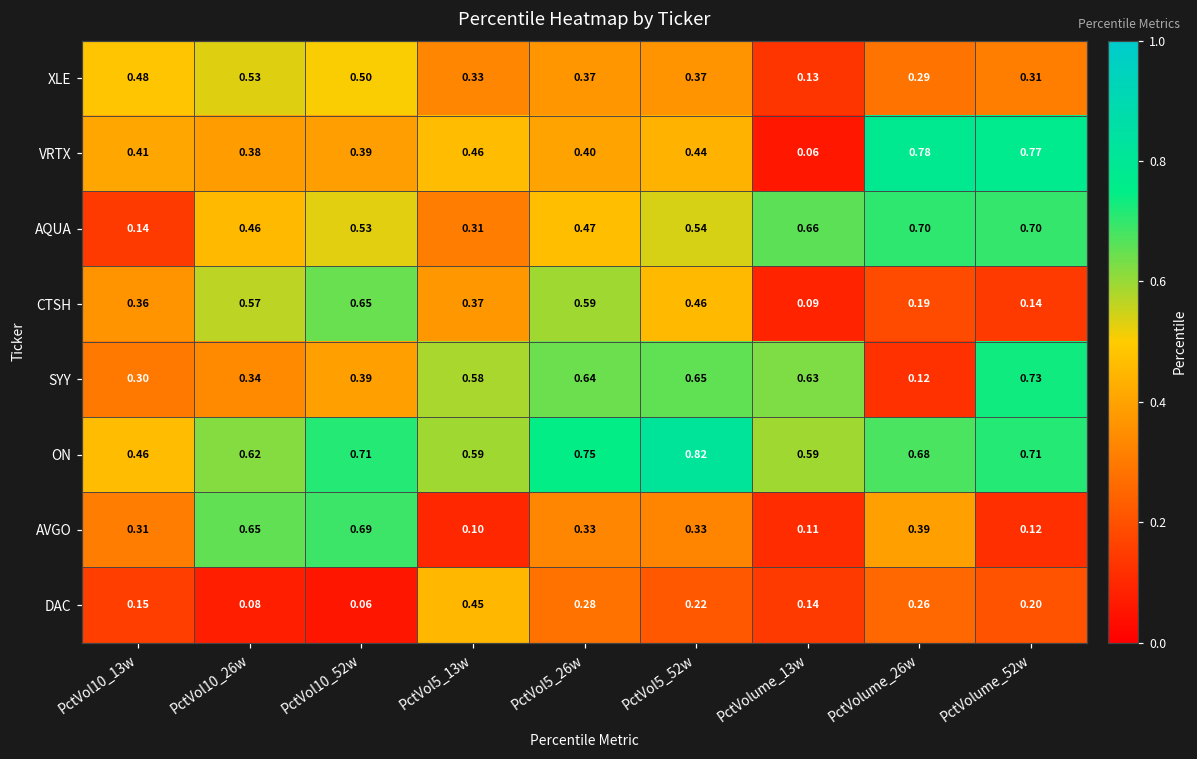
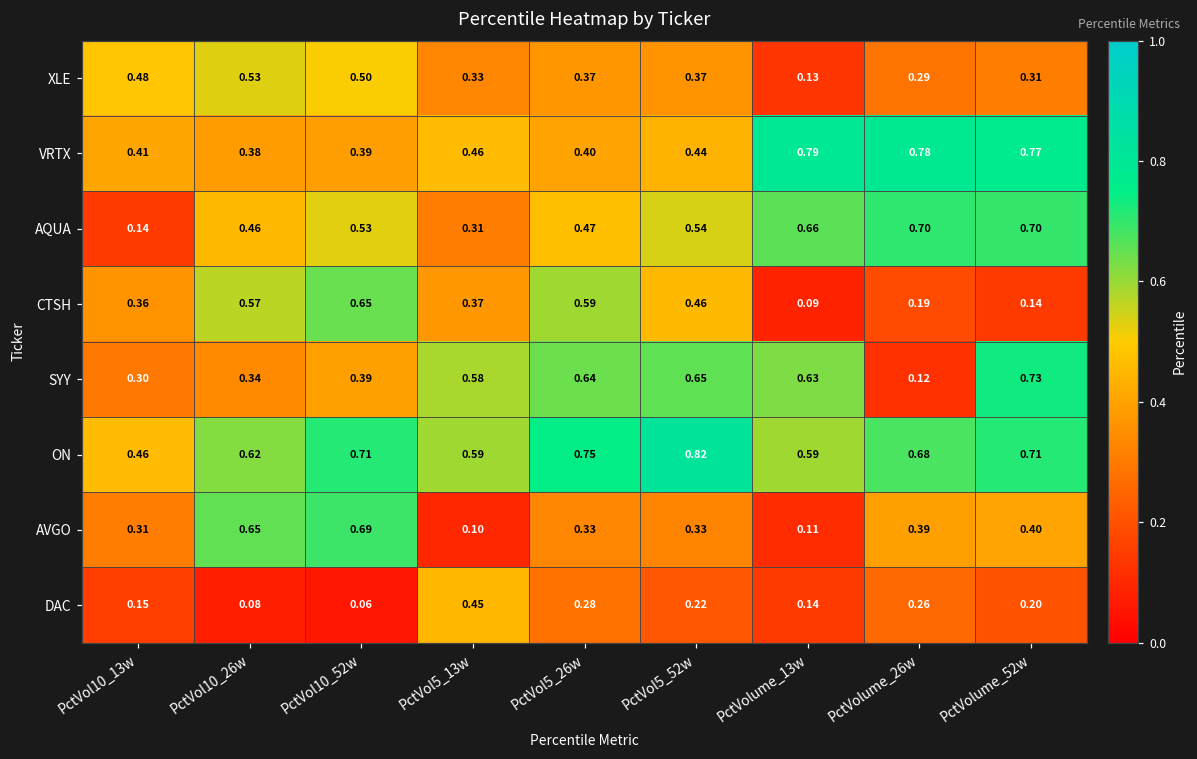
VRTX, PctVolume_13w: 0.06 -> 0.79
AVGO, PctVolume_52w: 0.12 -> 0.40
